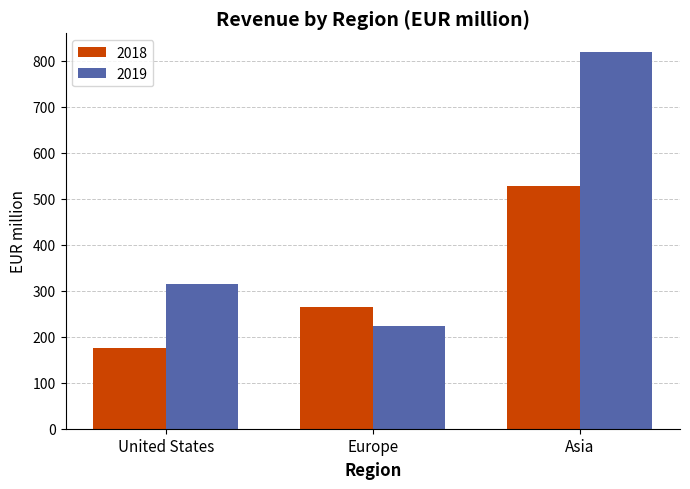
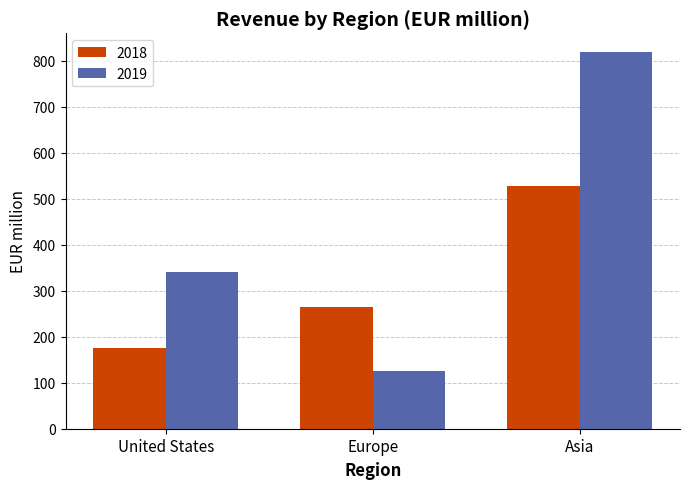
2019, United States: 310 -> 340
2019, Europe: 220 -> 130
